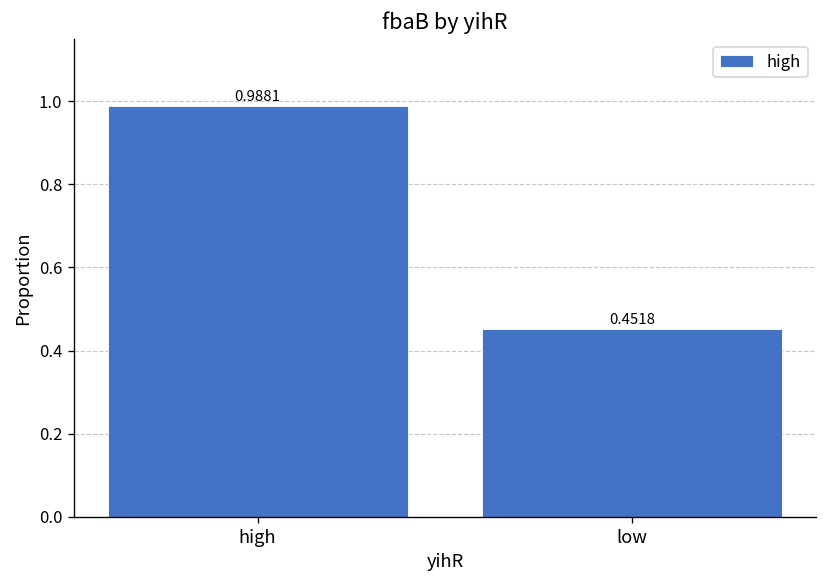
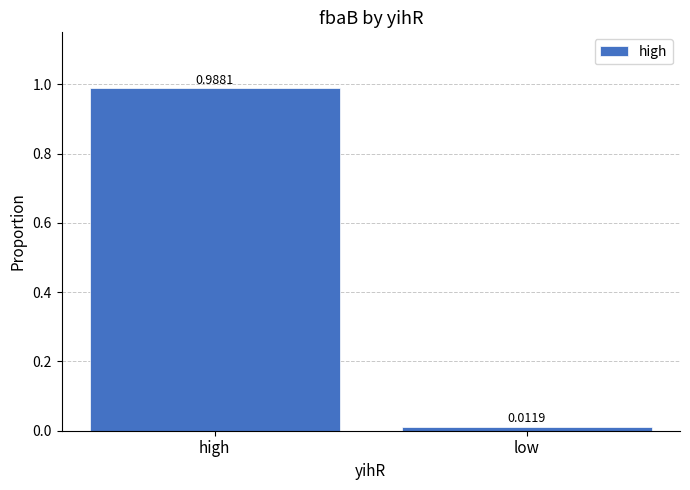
low: 0.4518 -> 0.0119
